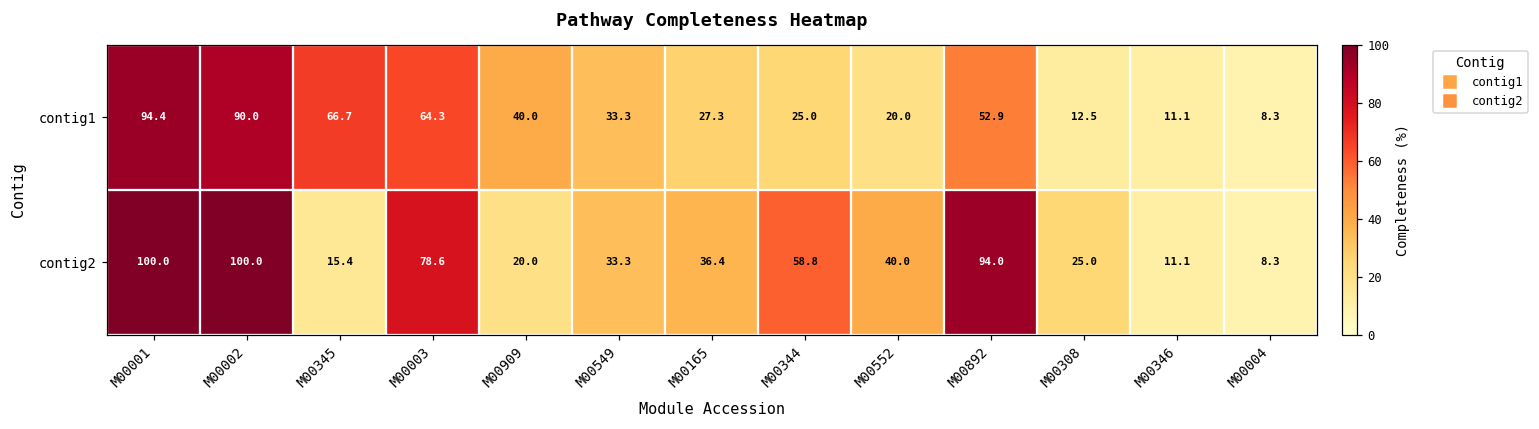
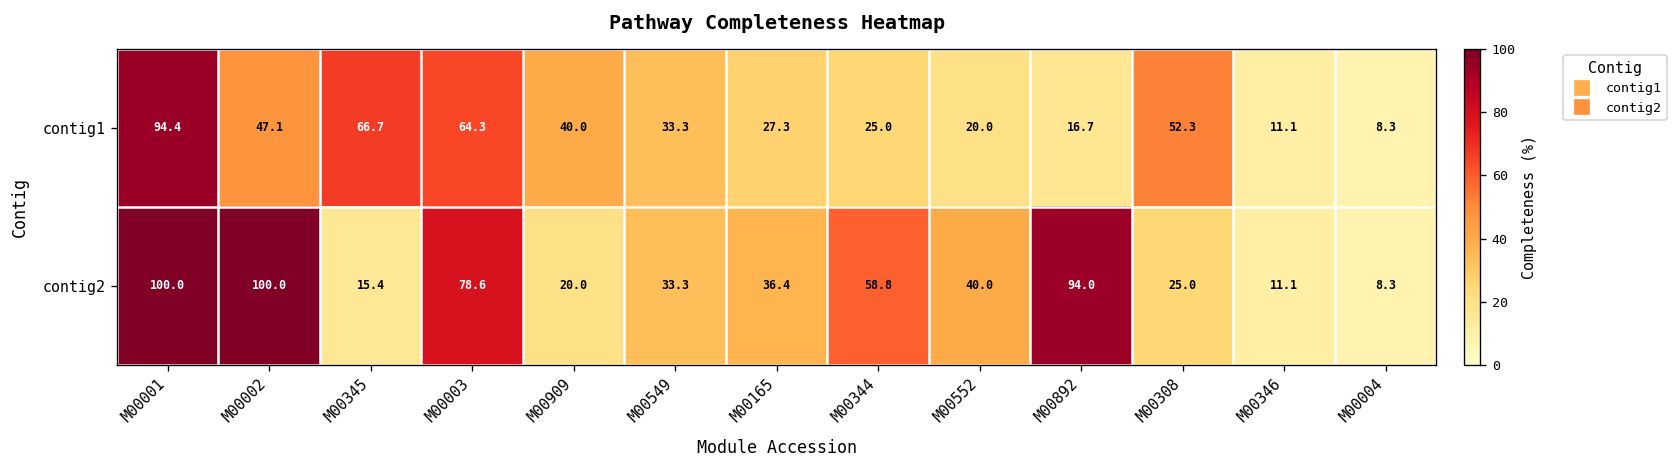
contig1, M00002: 90.0 -> 47.1
contig1, M00892: 52.9 -> 16.7
contig1, M00308: 12.5 -> 52.3
